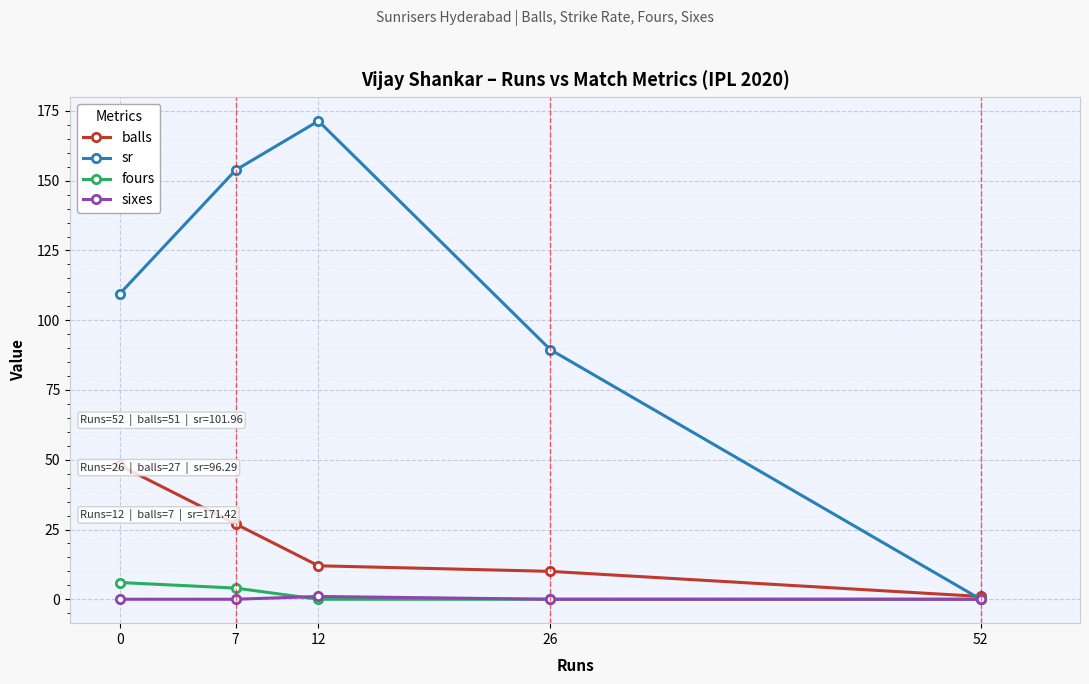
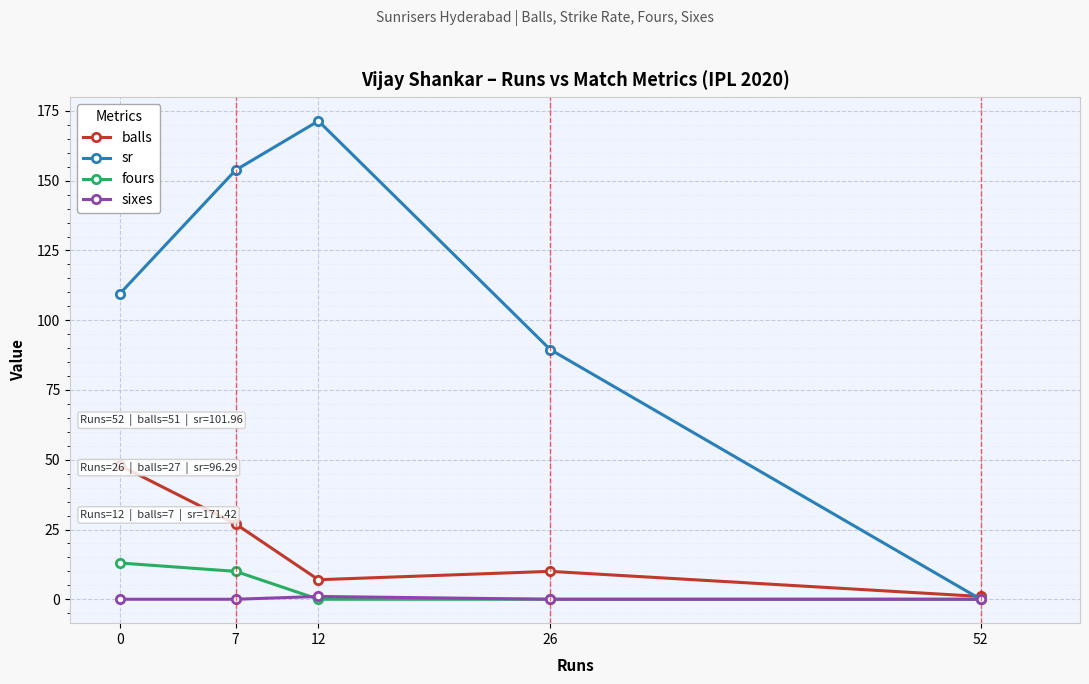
fours, 0: 6 -> 13
fours, 7: 4 -> 10
balls, 12: 12 -> 7
